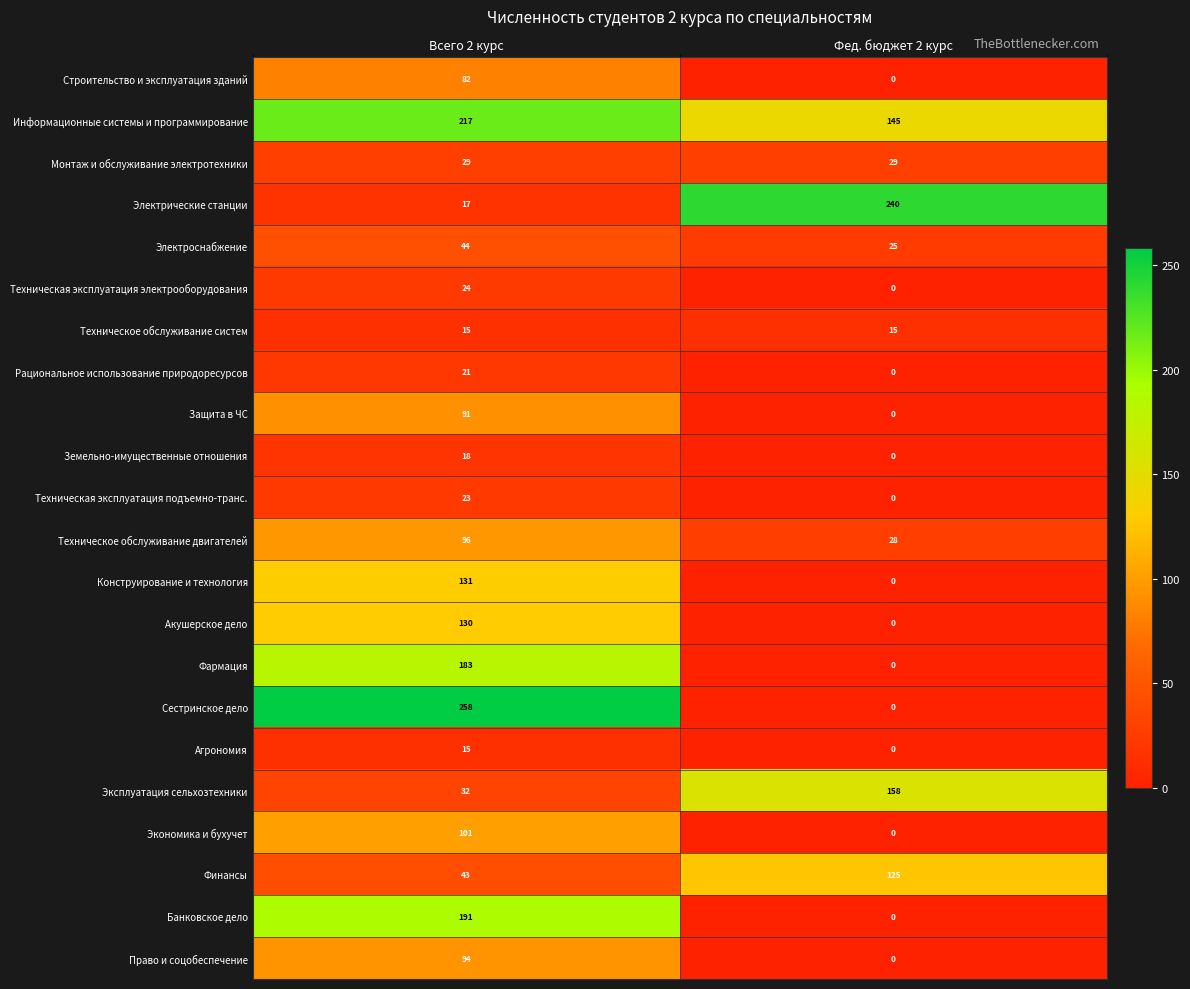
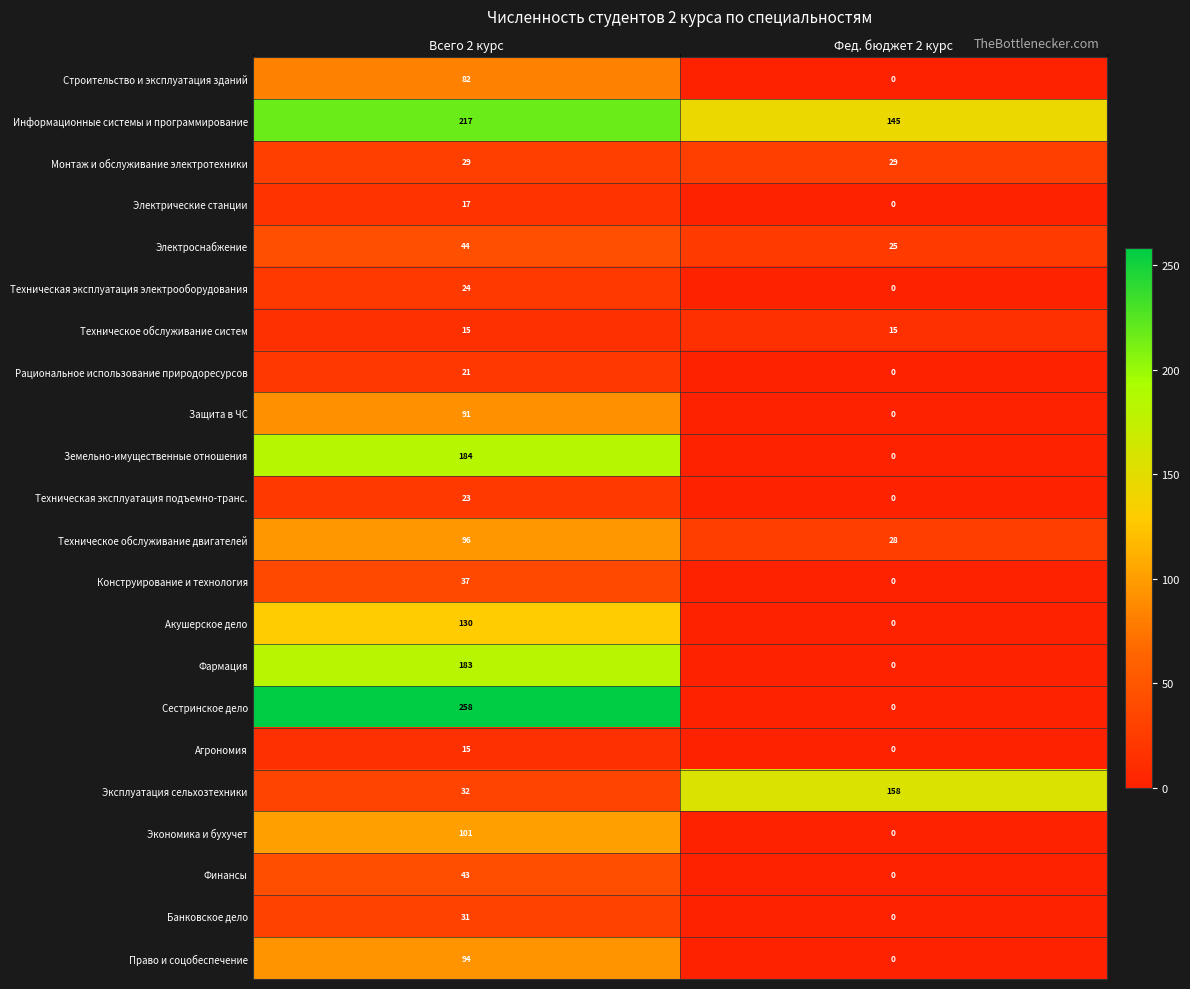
Электрические станции, Фед. бюджет 2 курс: 240 -> 0
Земельно-имущественные отношения, Всего 2 курс: 18 -> 184
Конструирование и технология, Всего 2 курс: 131 -> 37
Финансы, Фед. бюджет 2 курс: 125 -> 0
Банковское дело, Всего 2 курс: 191 -> 31
